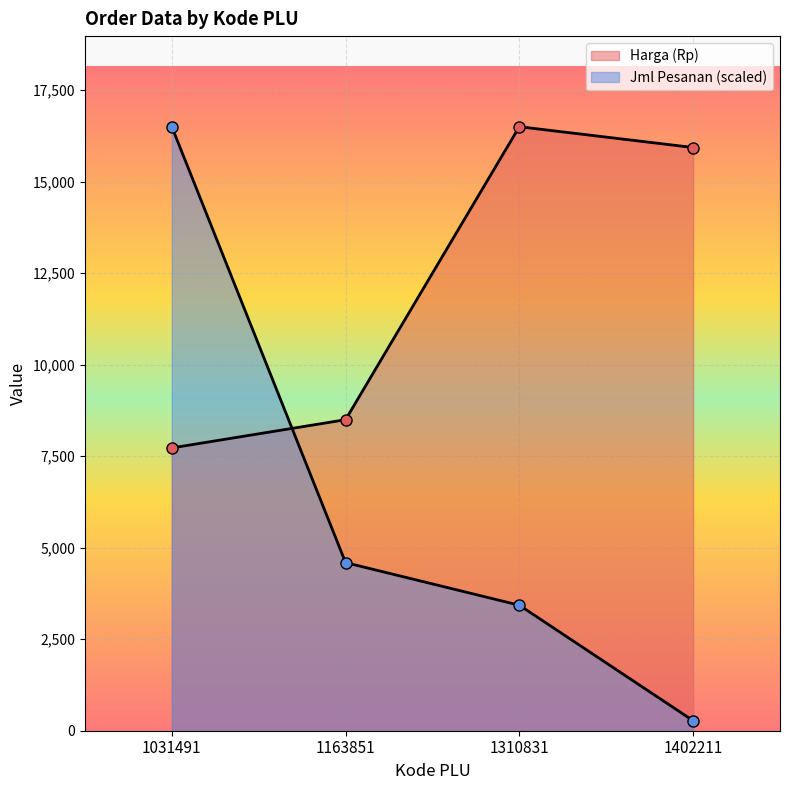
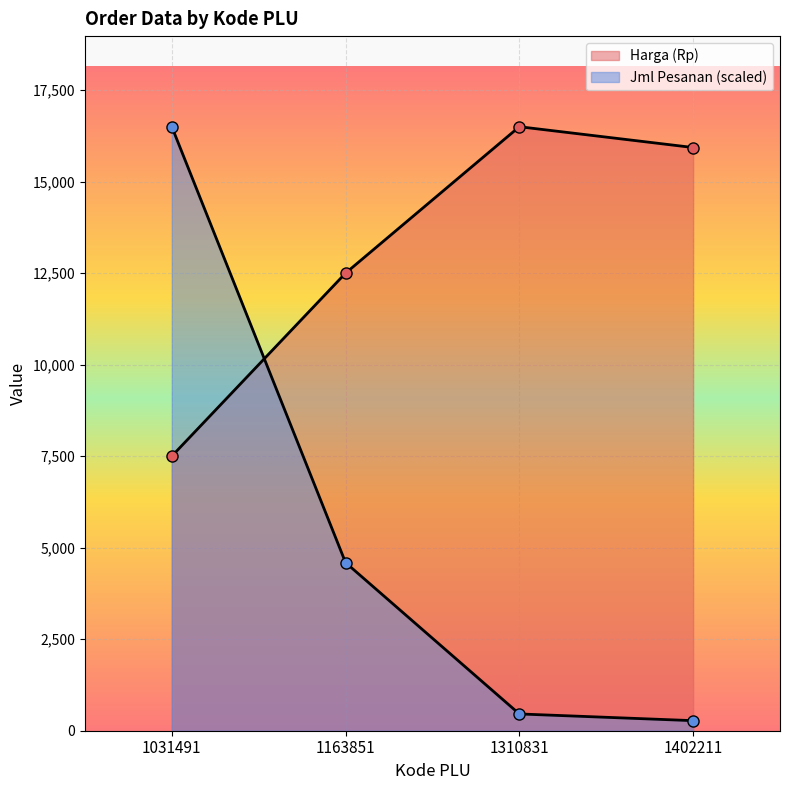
Harga (Rp), 1031491: 7,700 -> 7,500
Harga (Rp), 1163851: 8,500 -> 12,500
Jml Pesanan (scaled), 1310831: 3,400 -> 500
